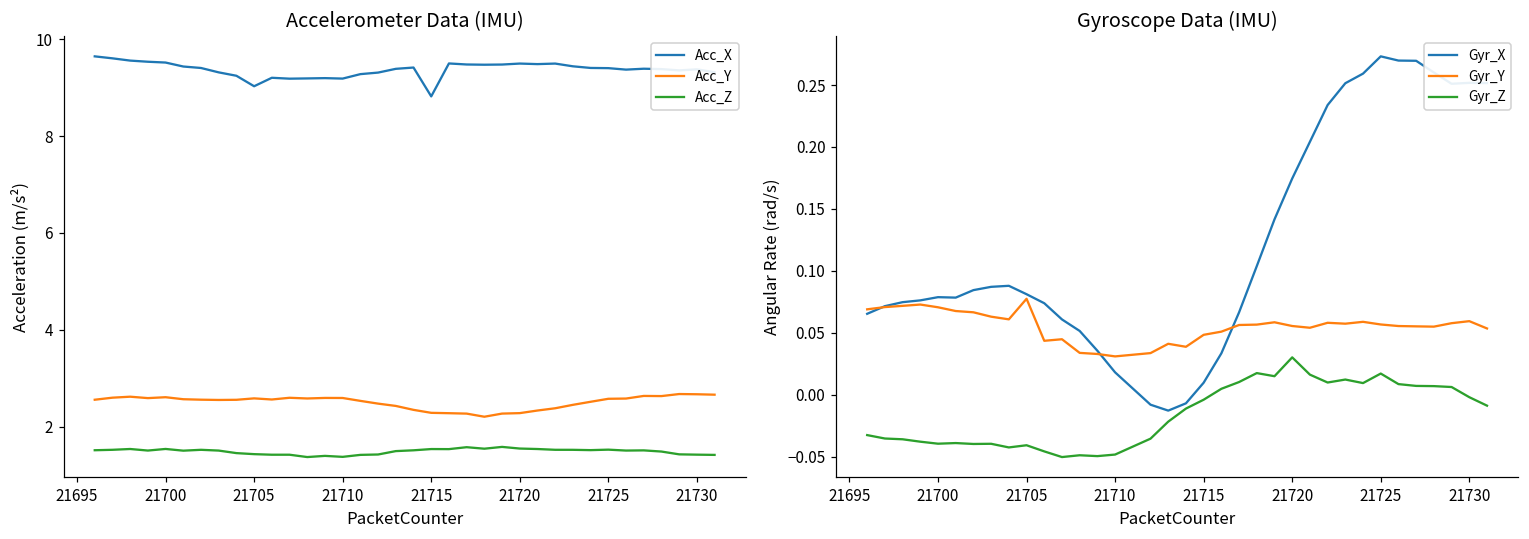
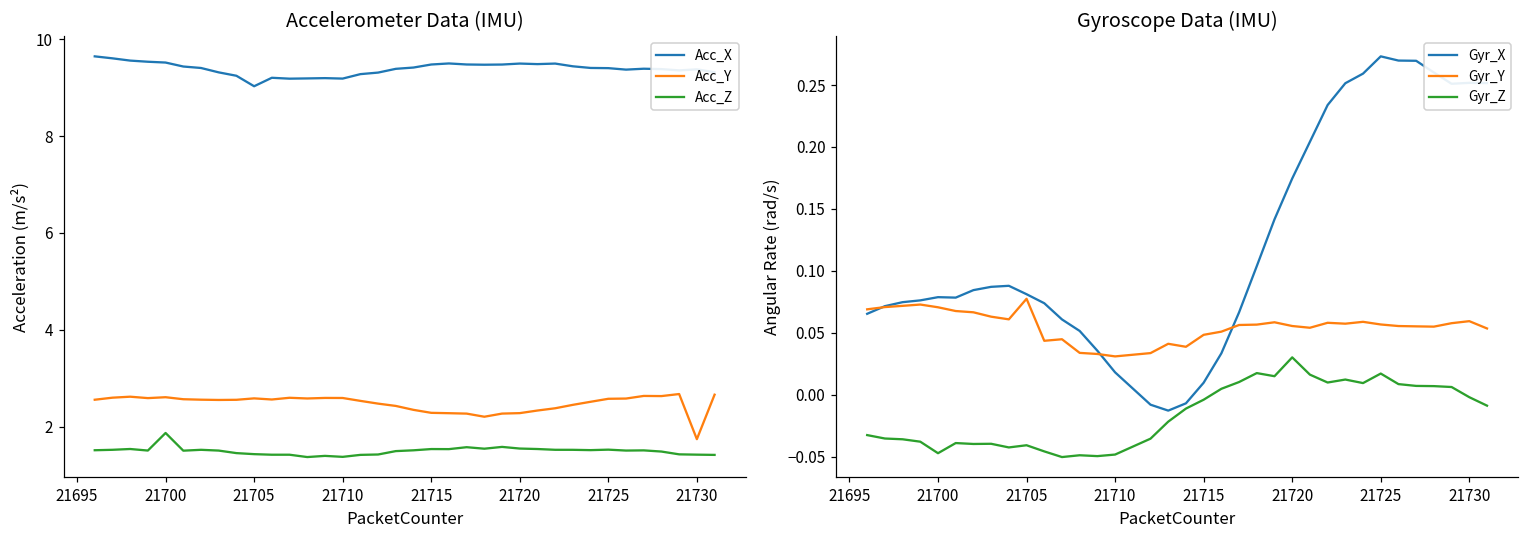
Accelerometer Data (IMU), Acc_Z, 21700: 1.5 -> 1.9
Accelerometer Data (IMU), Acc_X, 21715: 8.8 -> 9.5
Accelerometer Data (IMU), Acc_Y, 21730: 2.7 -> 1.7
Gyroscope Data (IMU), Gyr_Z, 21700: -0.040 -> -0.047
